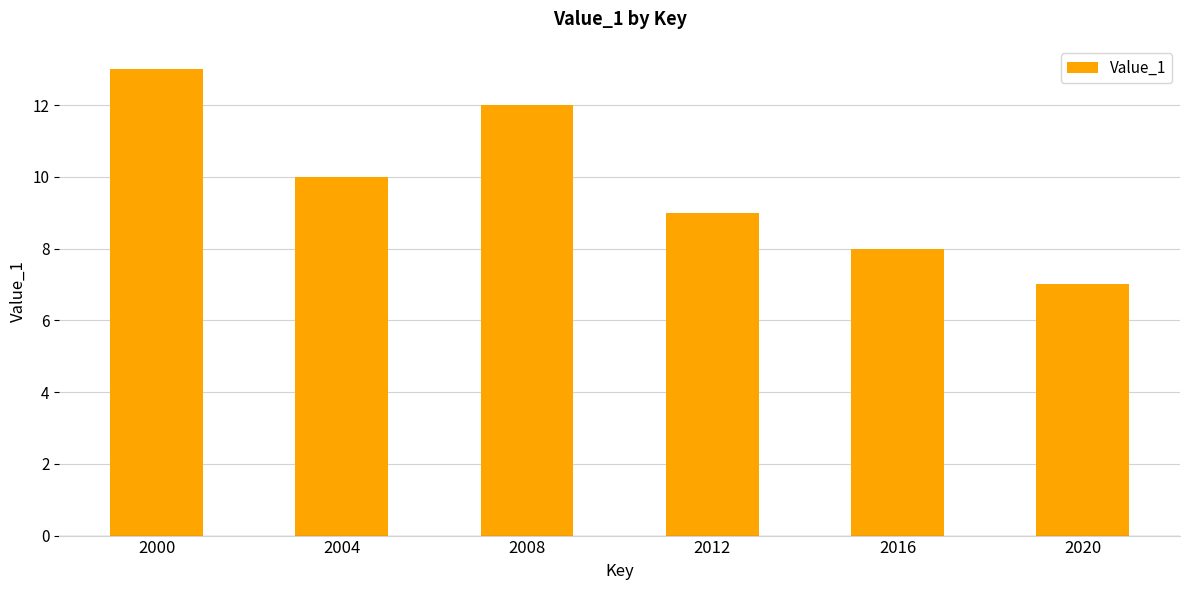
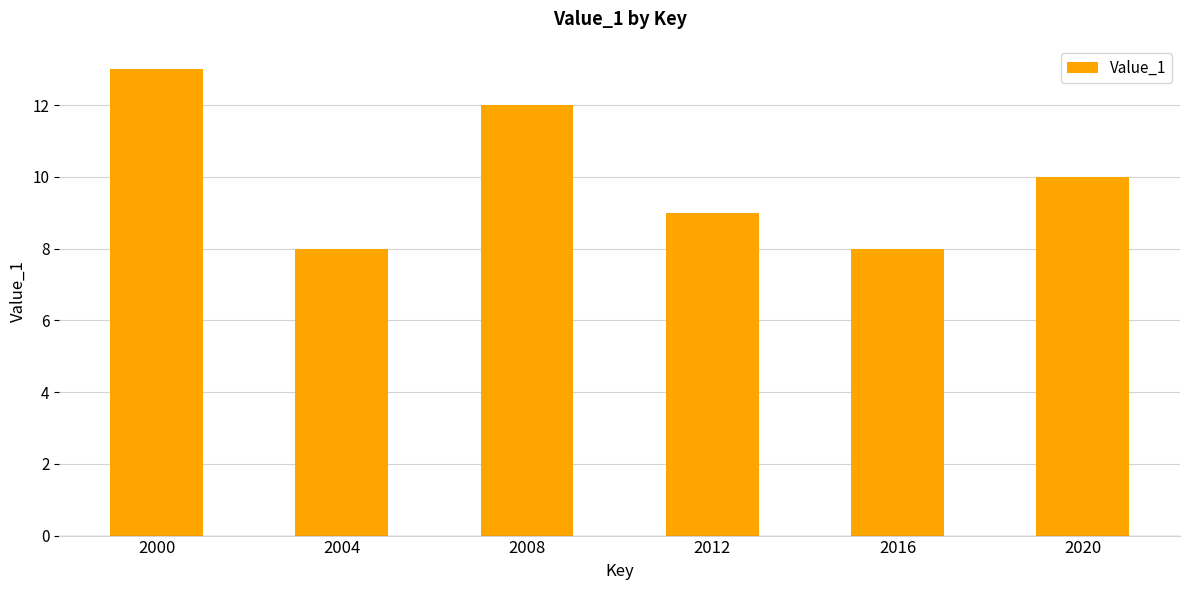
2004: 10 -> 8
2020: 7 -> 10
